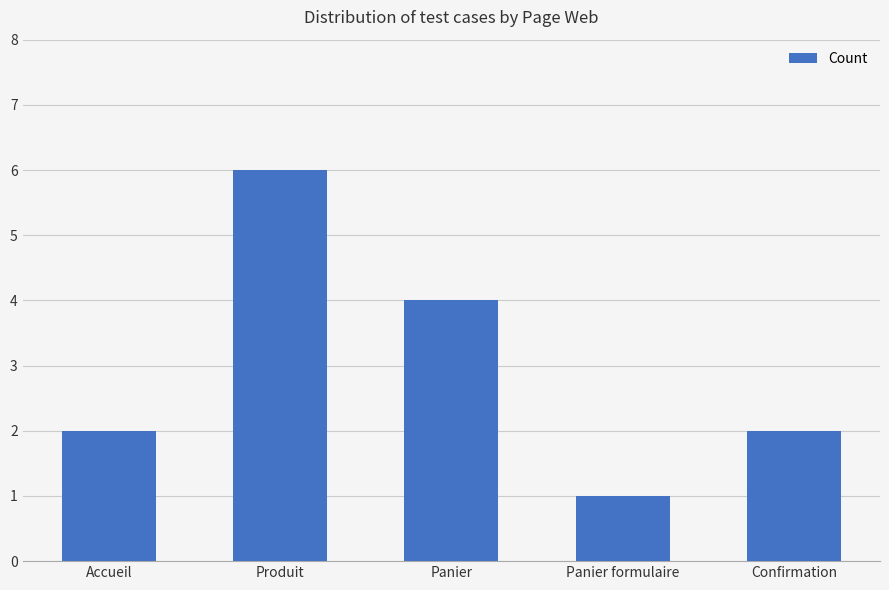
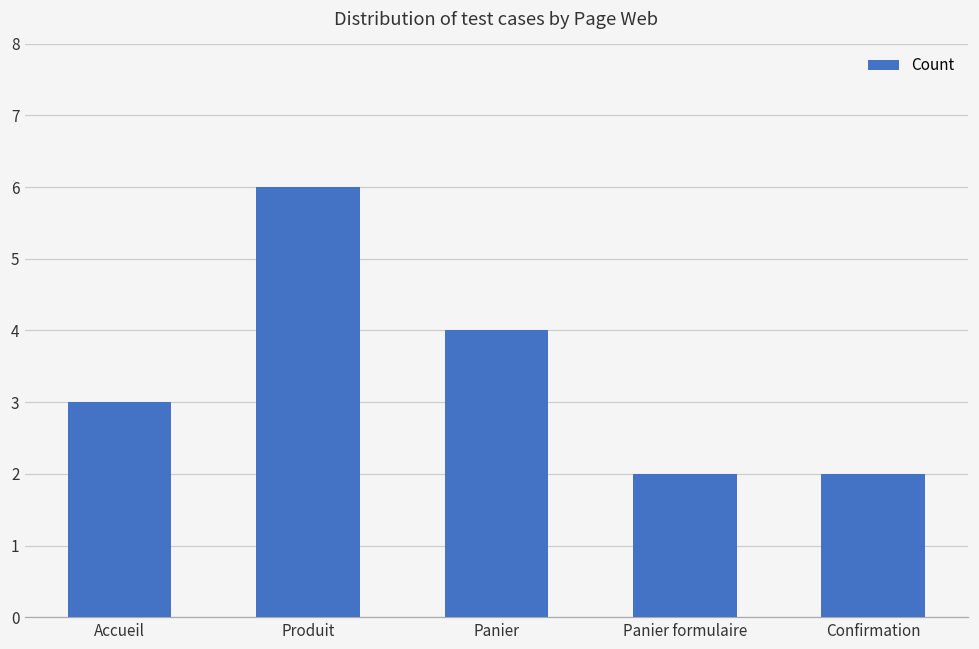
Accueil: 2 -> 3
Panier formulaire: 1 -> 2
